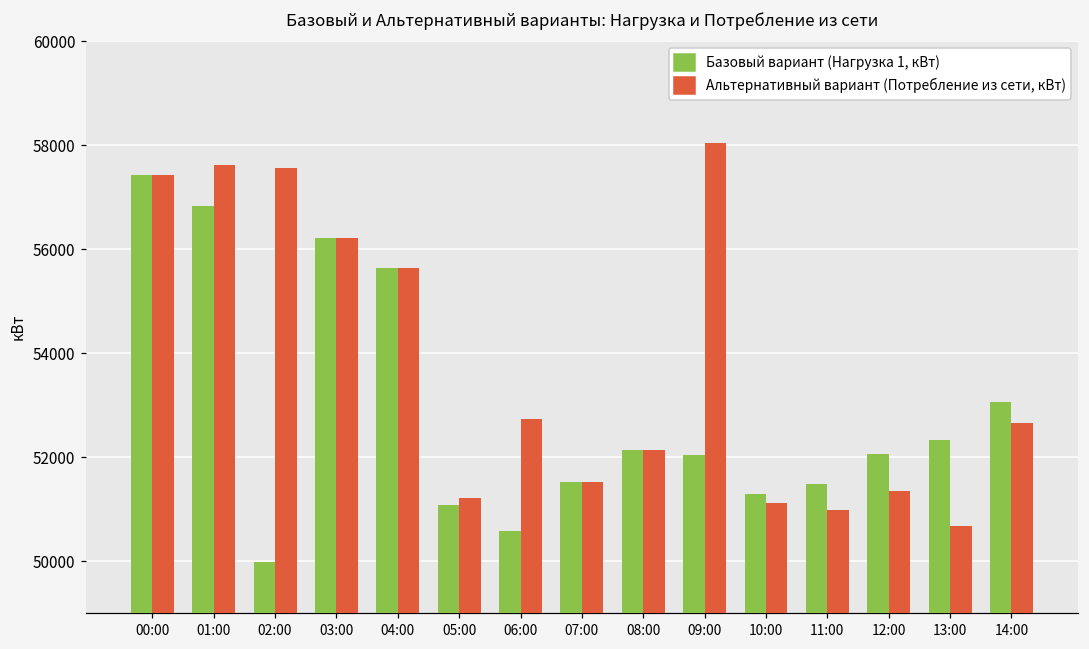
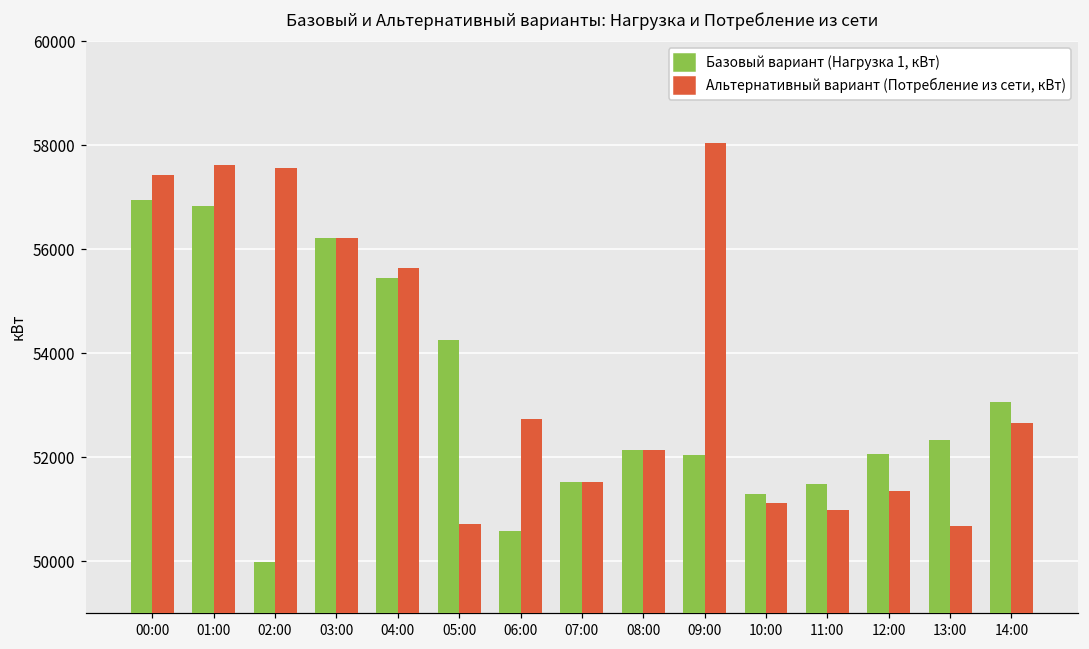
Базовый вариант (Нагрузка 1, кВт), 00:00: 57400 -> 56900
Базовый вариант (Нагрузка 1, кВт), 04:00: 55600 -> 55400
Базовый вариант (Нагрузка 1, кВт), 05:00: 51100 -> 54300
Альтернативный вариант (Потребление из сети, кВт), 05:00: 51200 -> 50700
